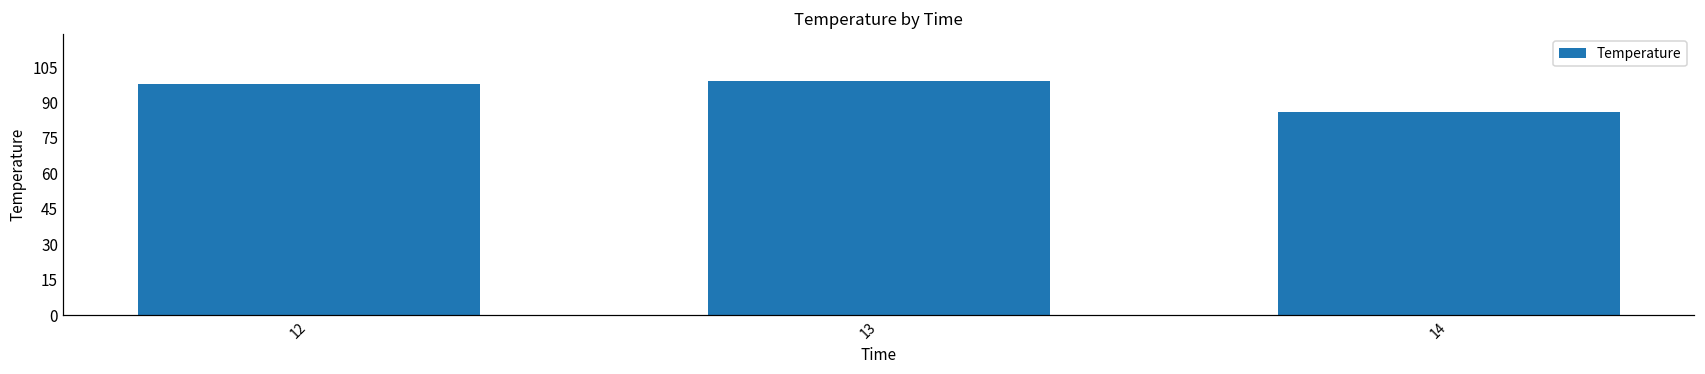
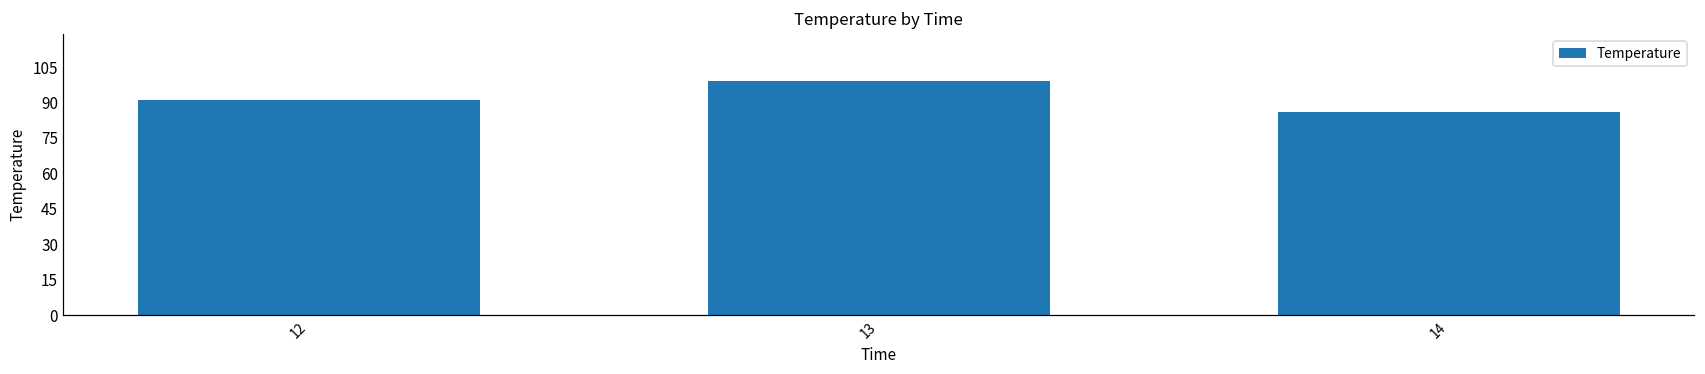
12: 98 -> 91
